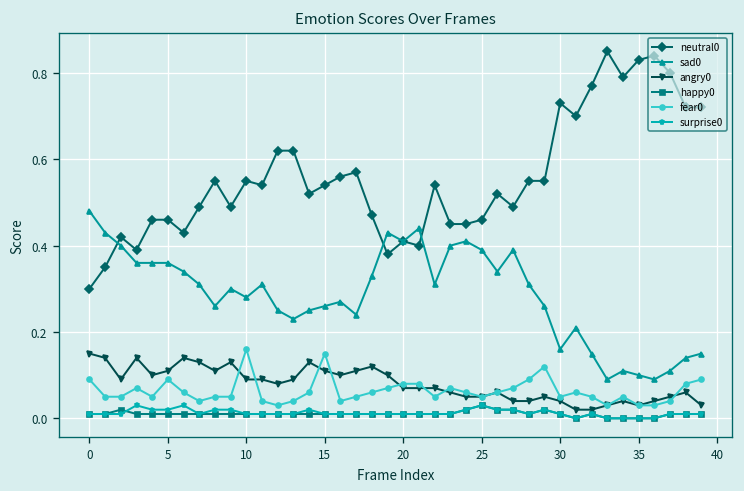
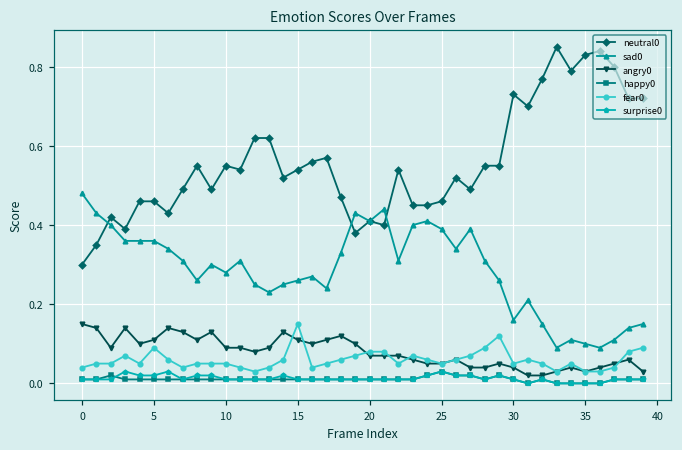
fear0, 0: 0.09 -> 0.04
fear0, 10: 0.16 -> 0.05
